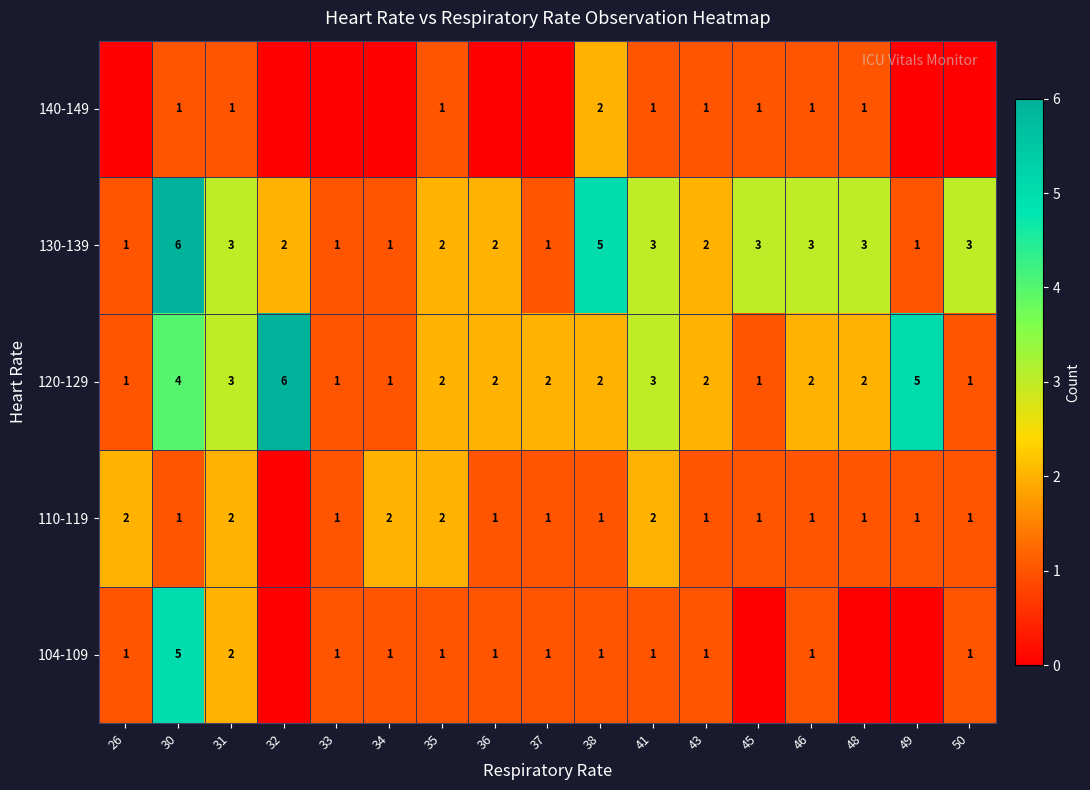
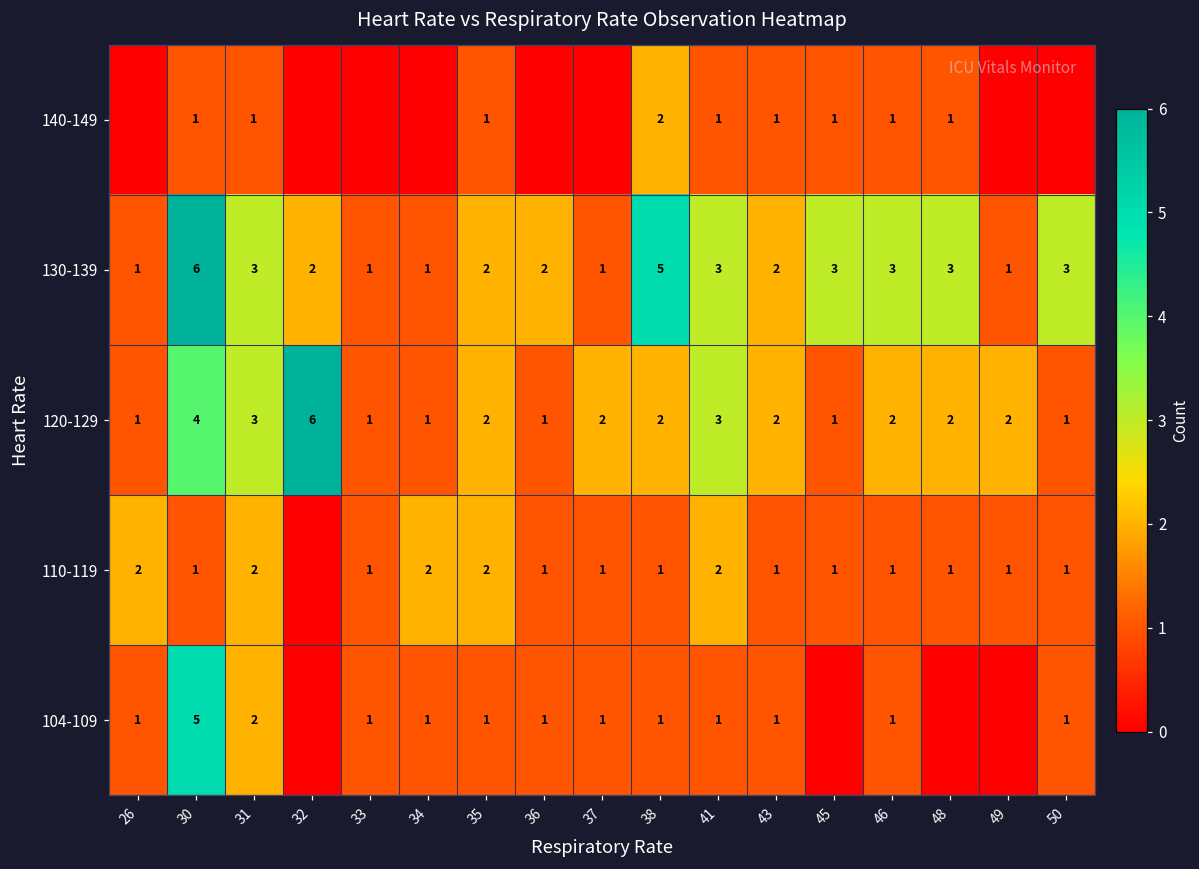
120-129, 36: 2 -> 1
120-129, 49: 5 -> 2
